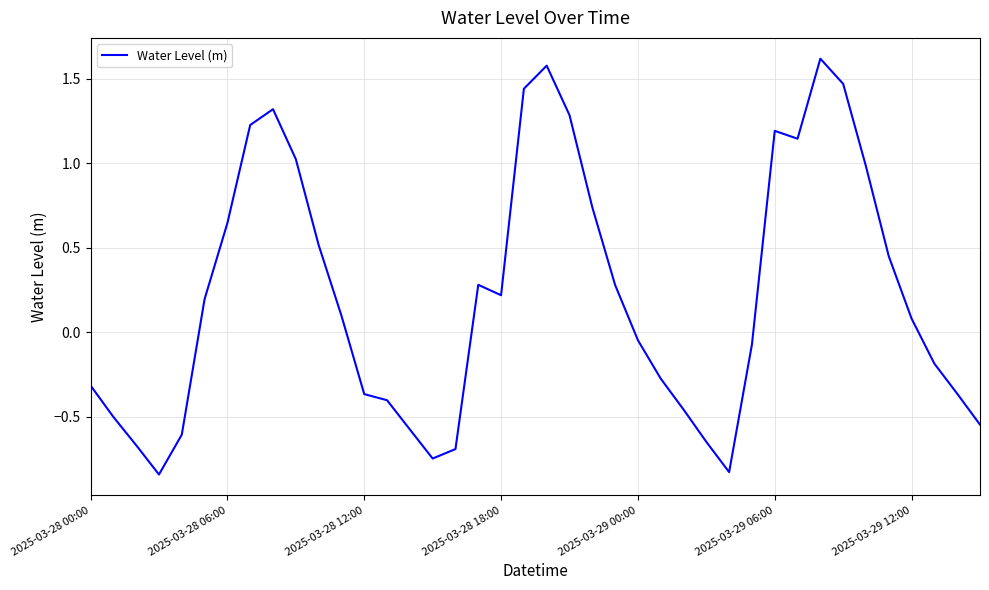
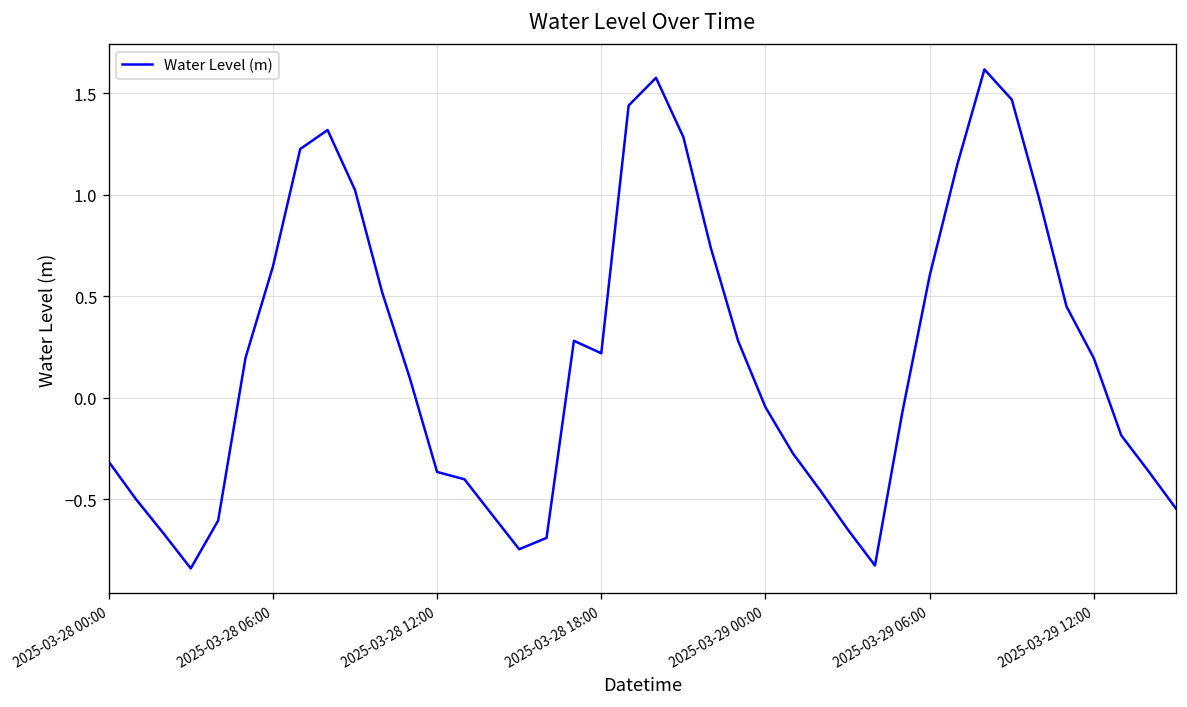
2025-03-29 06:00: 1.19 -> 0.60
2025-03-29 12:00: 0.08 -> 0.19
